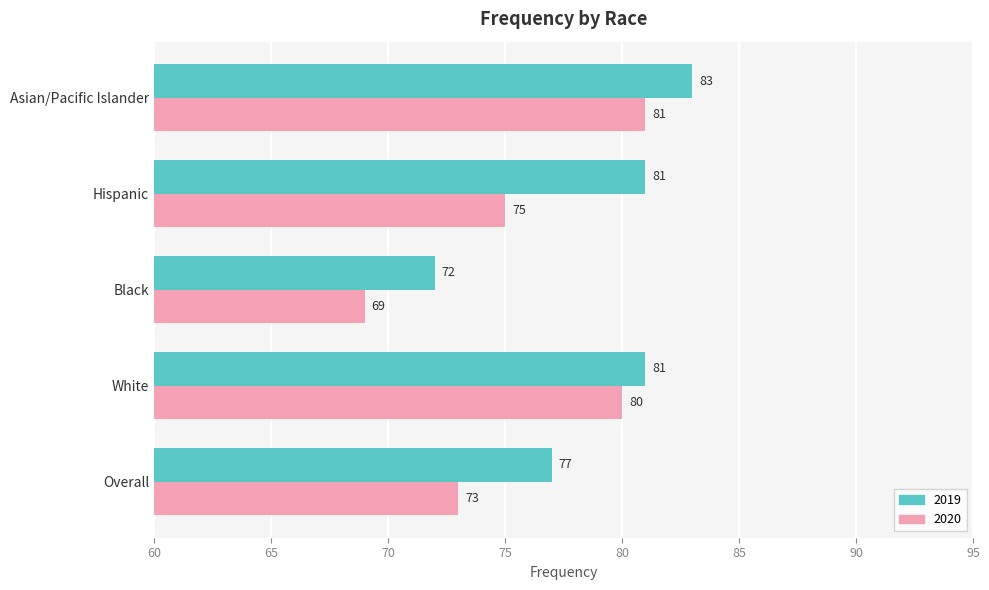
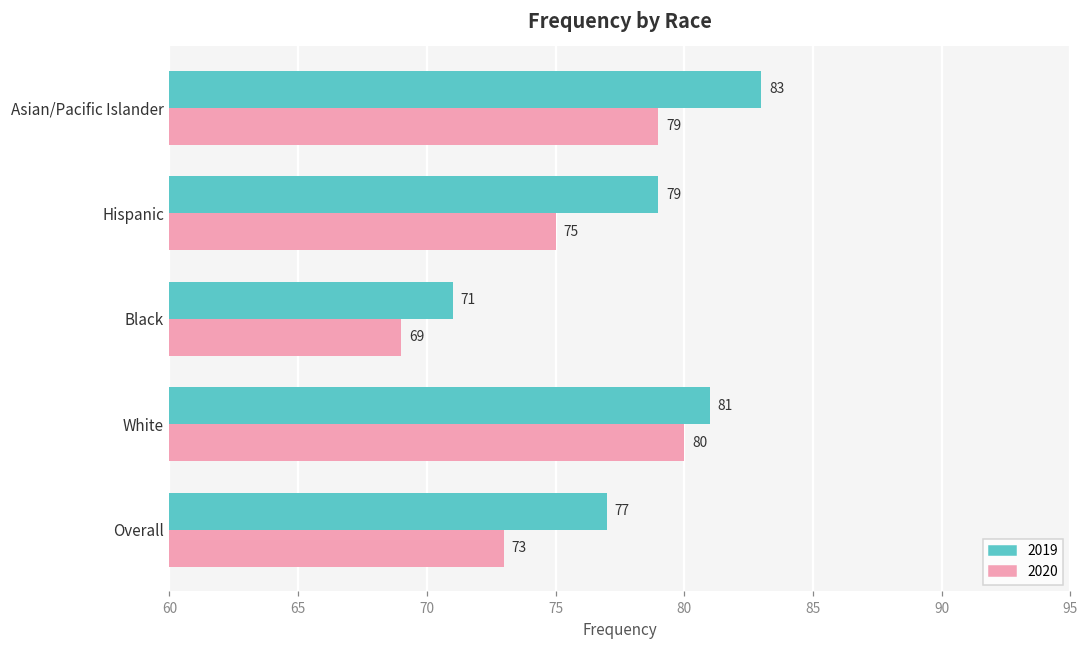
2020, Asian/Pacific Islander: 81 -> 79
2019, Hispanic: 81 -> 79
2019, Black: 72 -> 71
